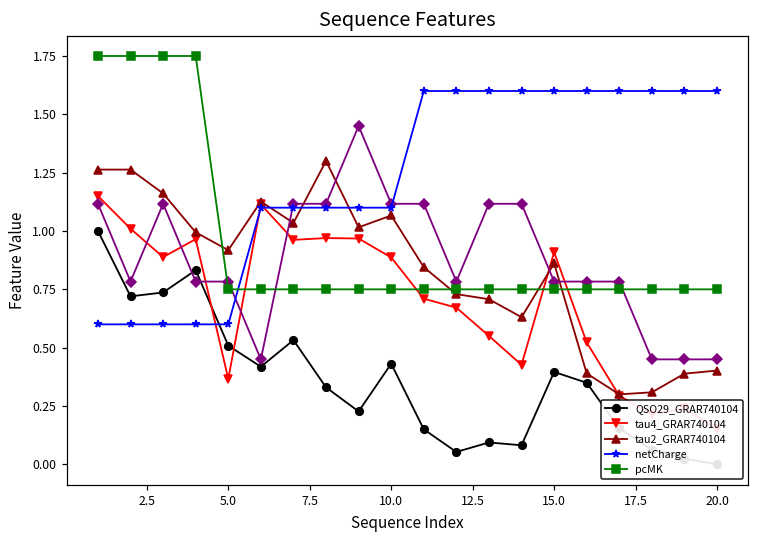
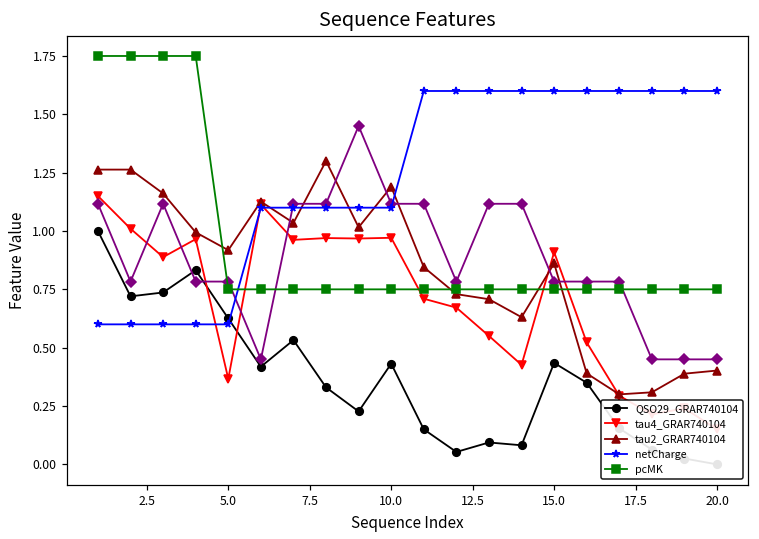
QSO29_GRAR740104, 5.0: 0.51 -> 0.63
tau4_GRAR740104, 10.0: 0.89 -> 0.97
tau2_GRAR740104, 10.0: 1.07 -> 1.19
QSO29_GRAR740104, 15.0: 0.40 -> 0.43
